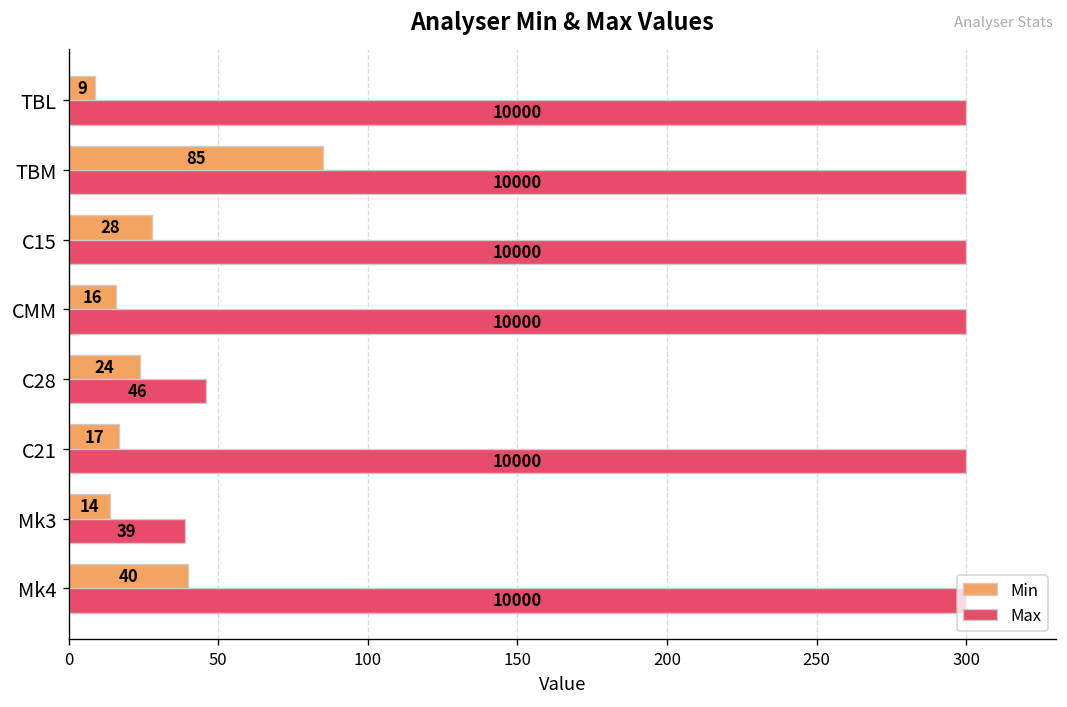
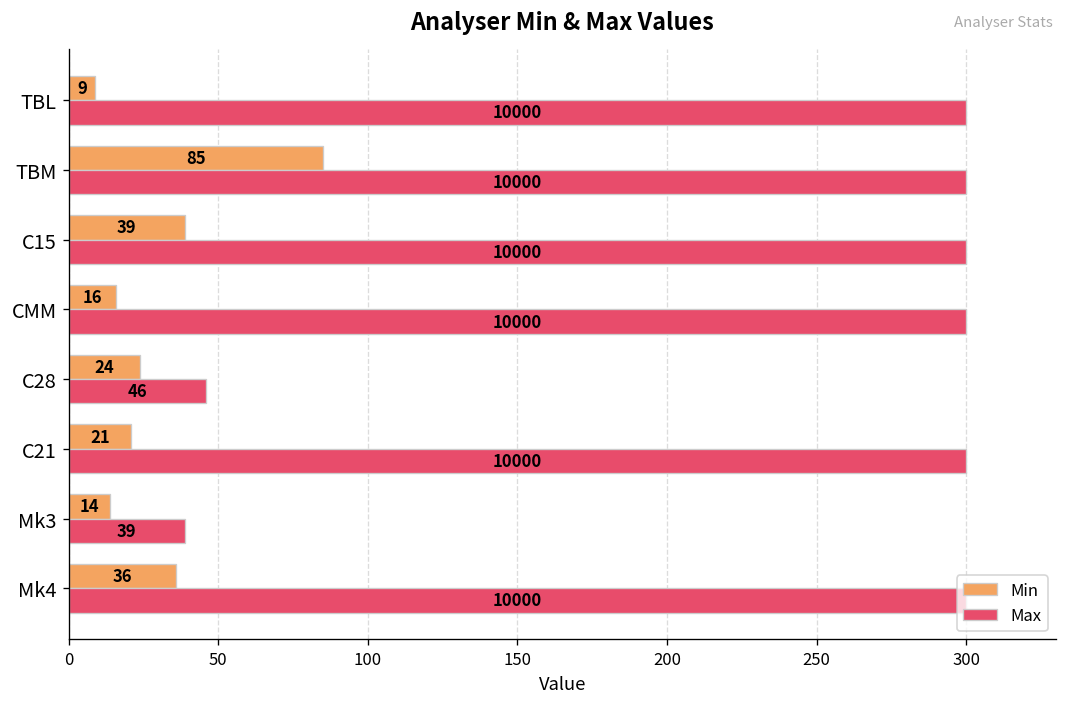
Min, C15: 28 -> 39
Min, C21: 17 -> 21
Min, Mk4: 40 -> 36
